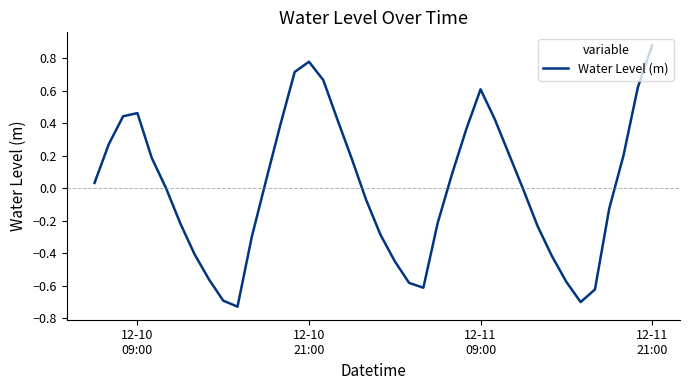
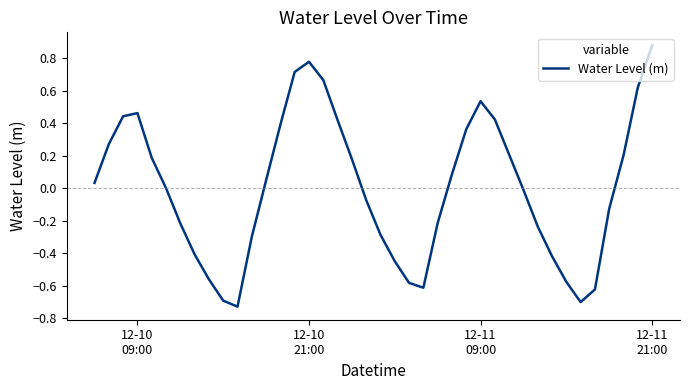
12-11 09:00: 0.61 -> 0.54
